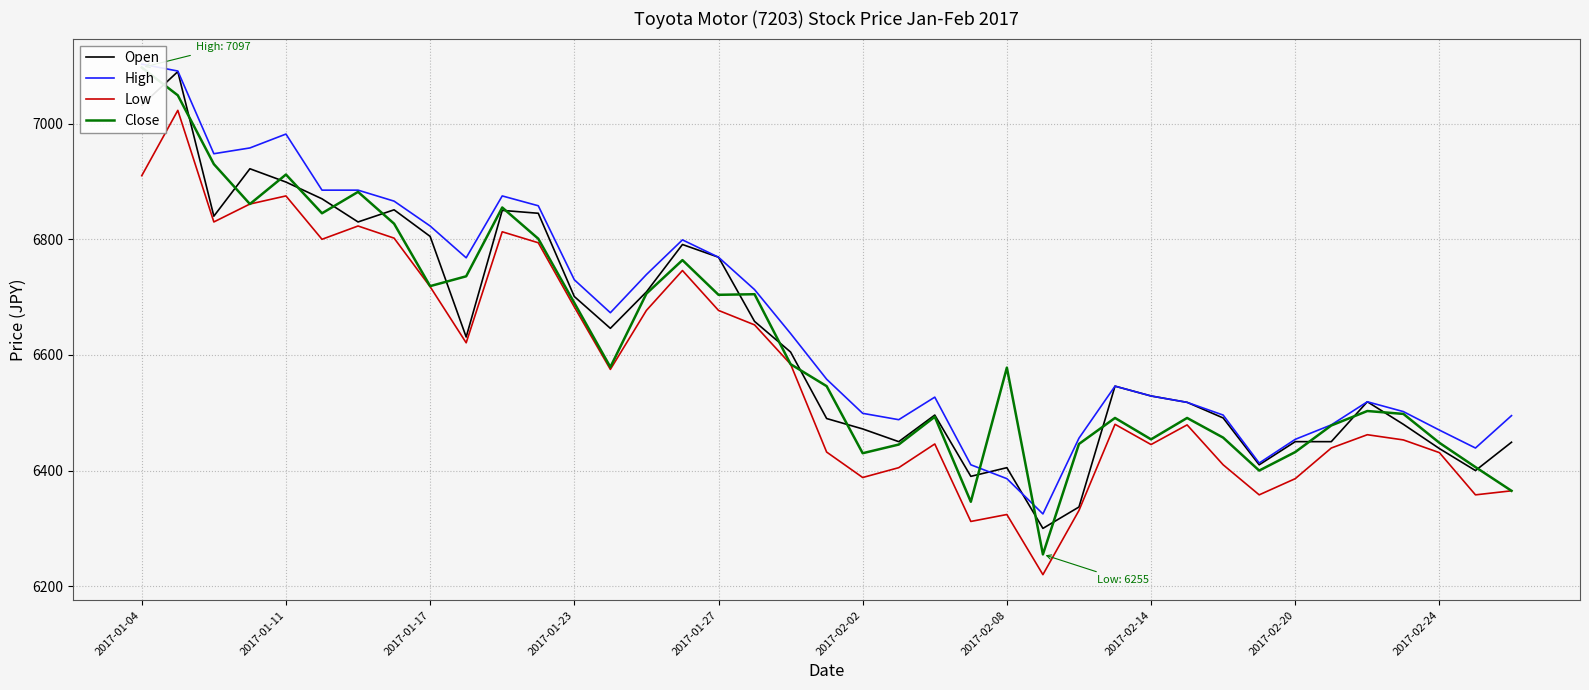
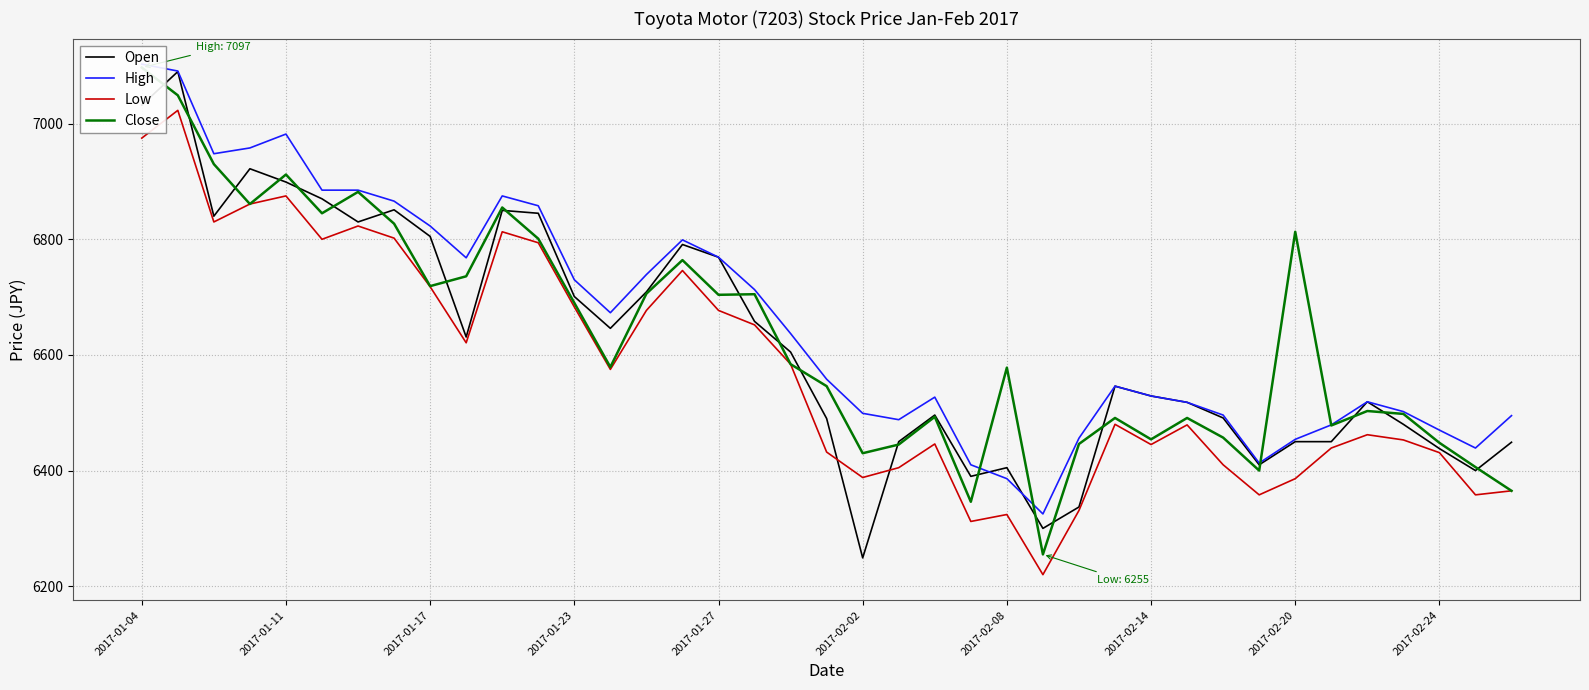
Low, 2017-01-04: 6910 -> 6980
Open, 2017-02-02: 6470 -> 6250
Close, 2017-02-20: 6430 -> 6810
